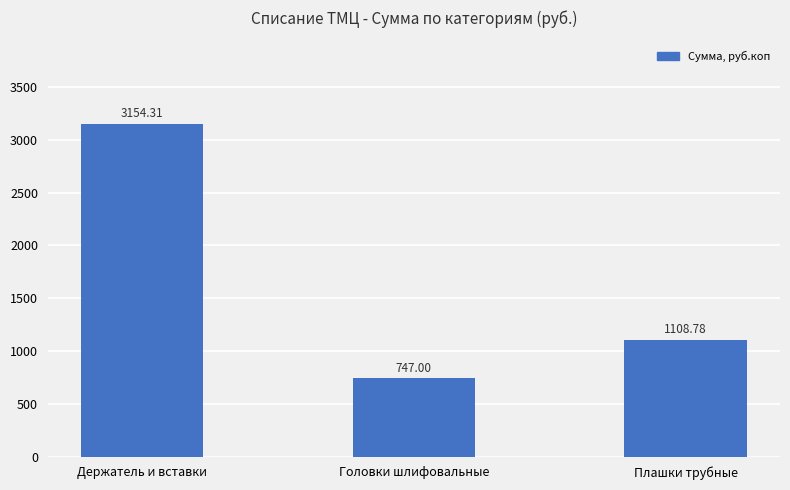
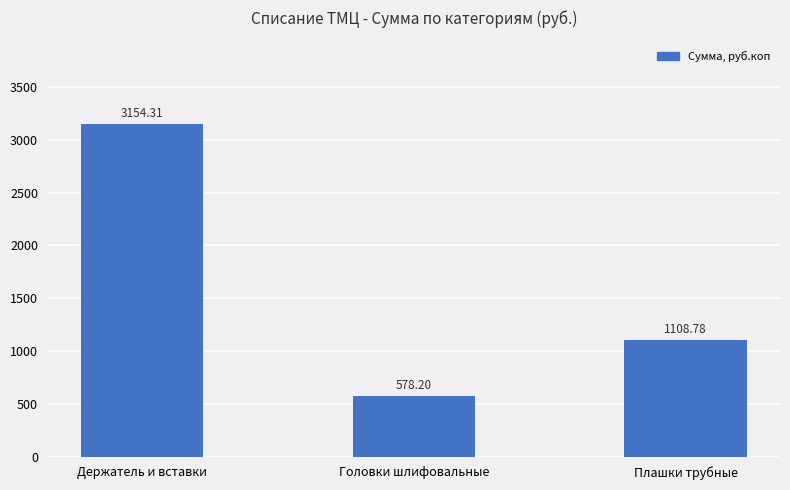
Головки шлифовальные: 747.00 -> 578.20
